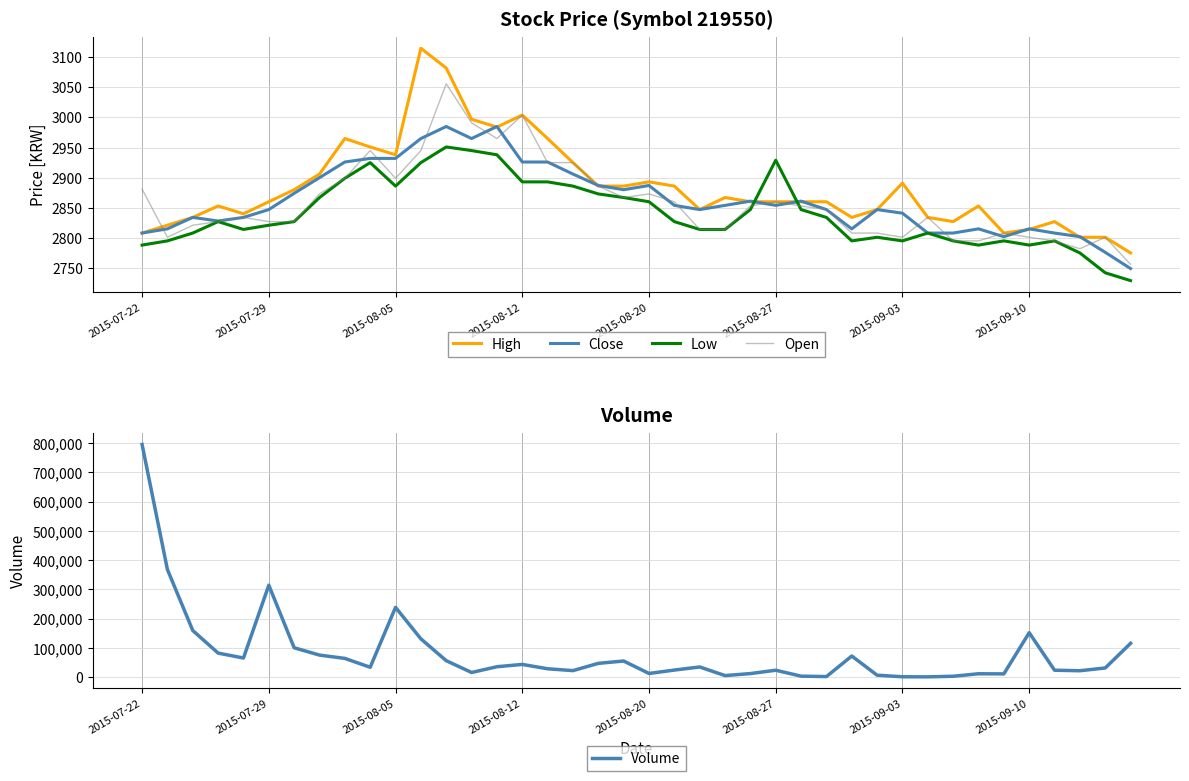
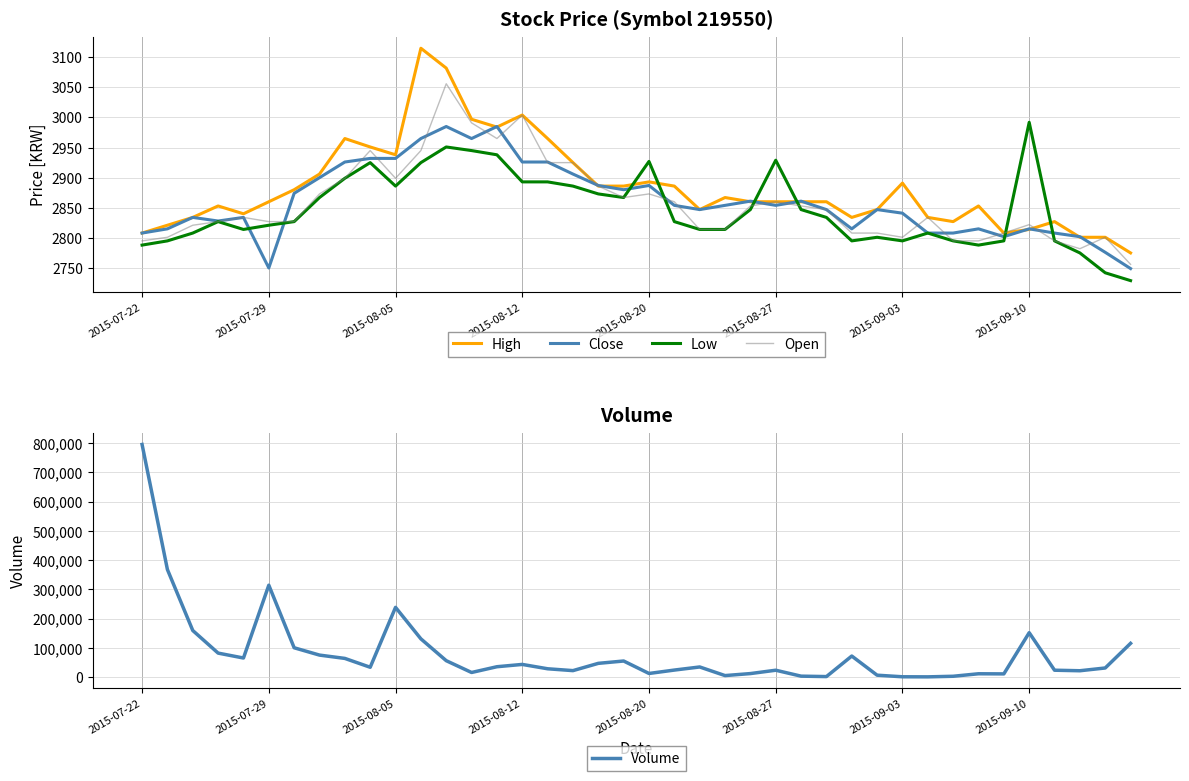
Stock Price (Symbol 219550), Open, 2015-07-22: 2880 -> 2800
Stock Price (Symbol 219550), Close, 2015-07-29: 2850 -> 2750
Stock Price (Symbol 219550), Low, 2015-08-20: 2860 -> 2930
Stock Price (Symbol 219550), Low, 2015-09-10: 2790 -> 2990
Stock Price (Symbol 219550), Open, 2015-09-10: 2800 -> 2820
